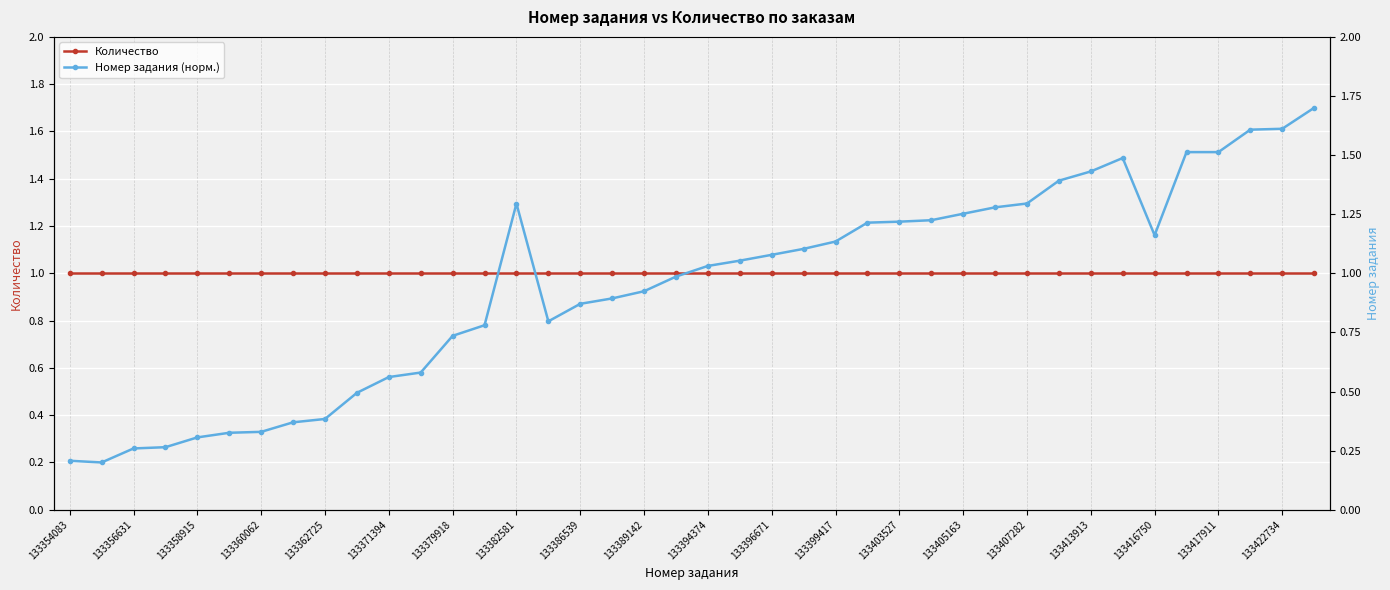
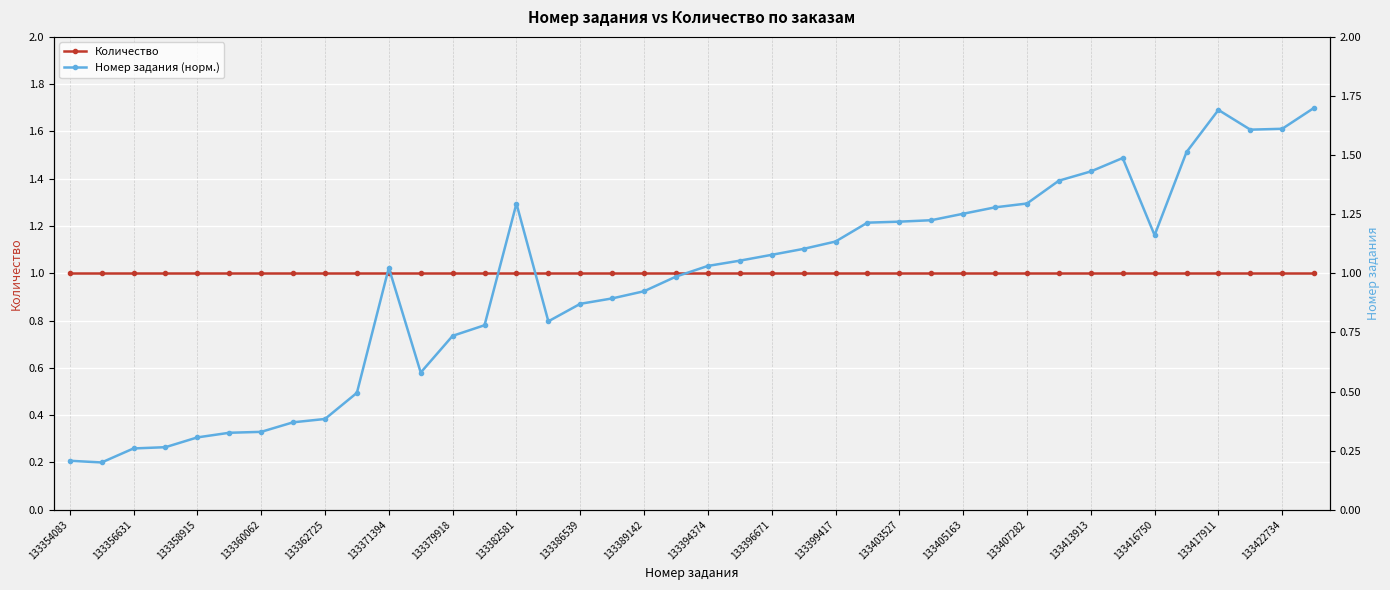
Номер задания (норм.), 133371394: 0.56 -> 1.02
Номер задания (норм.), 133417911: 1.51 -> 1.69
